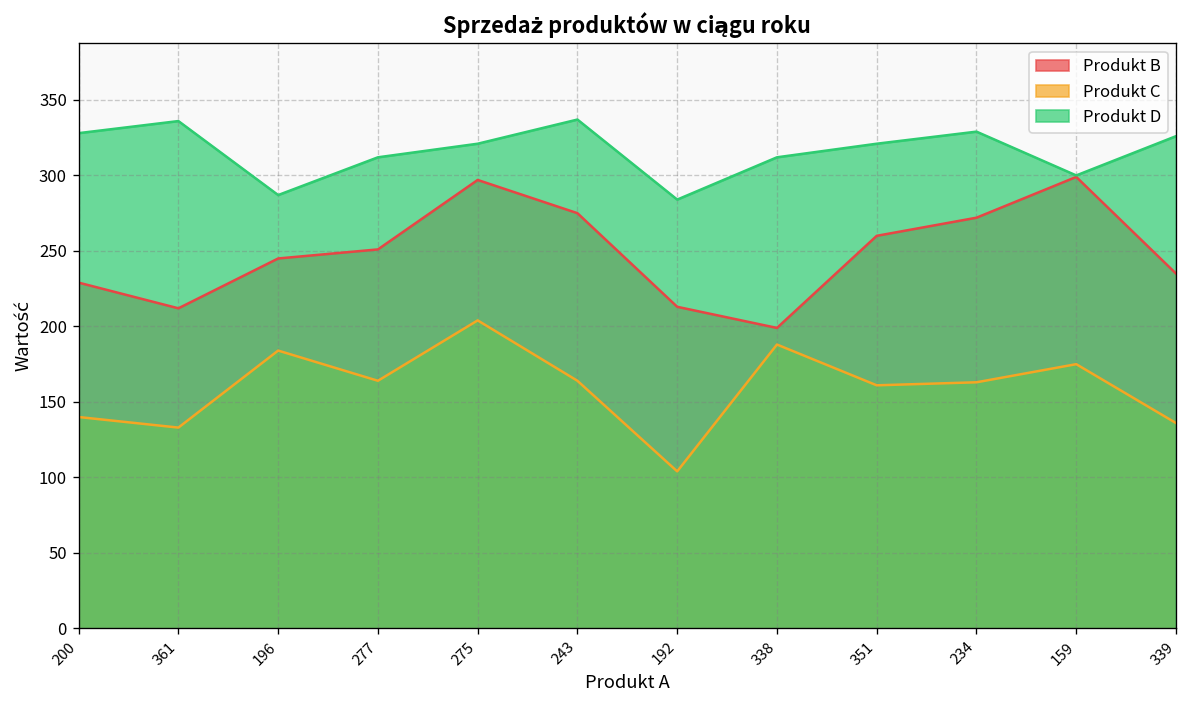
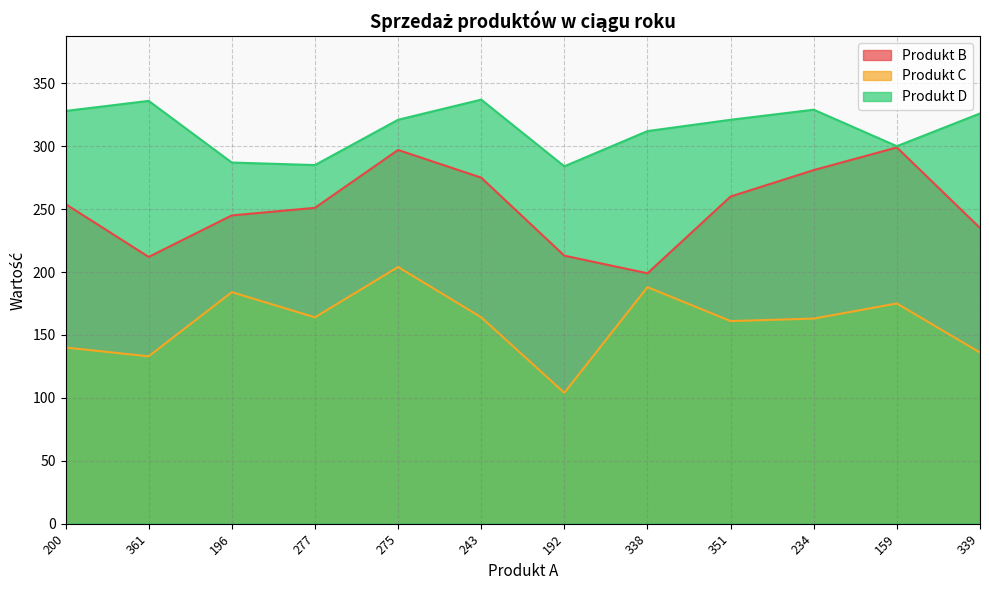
Produkt B, 200: 229 -> 254
Produkt D, 277: 312 -> 285
Produkt B, 234: 272 -> 281
